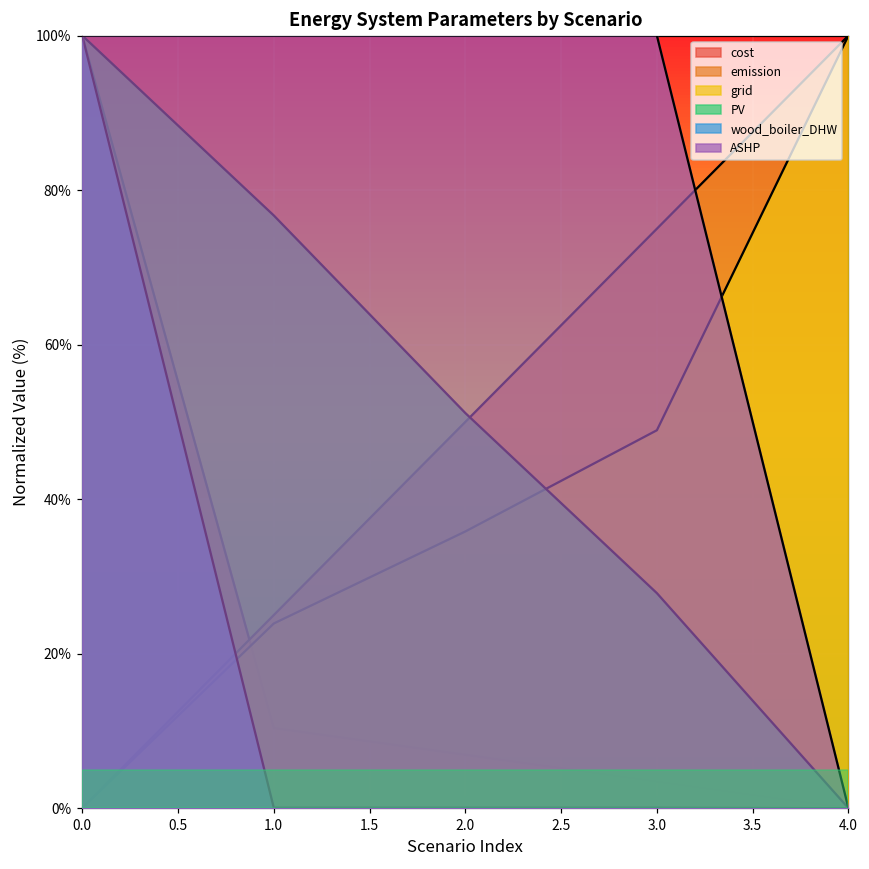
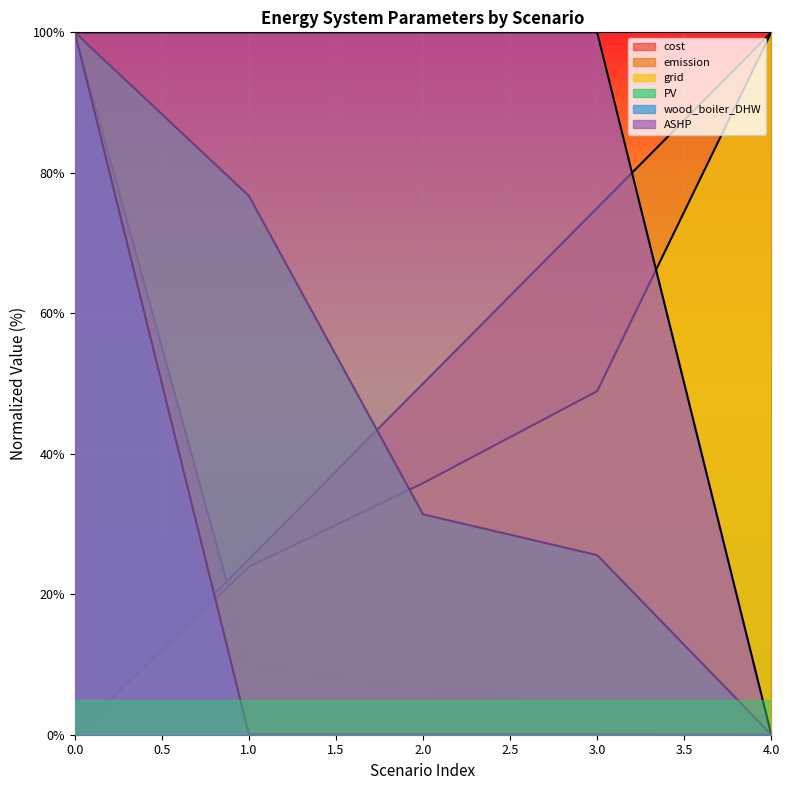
PV, 2.0: 51% -> 31%
PV, 3.0: 28% -> 26%
